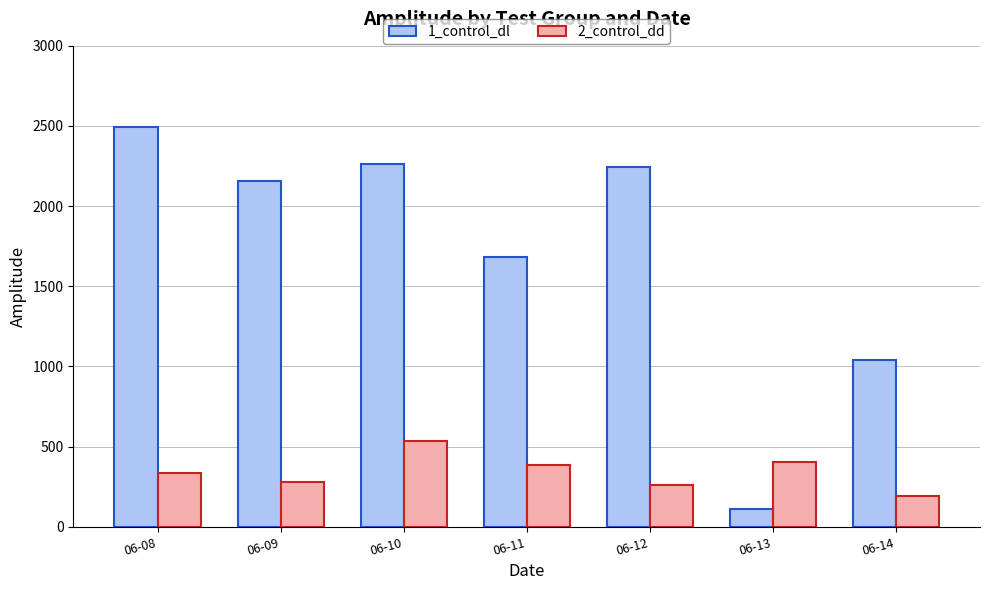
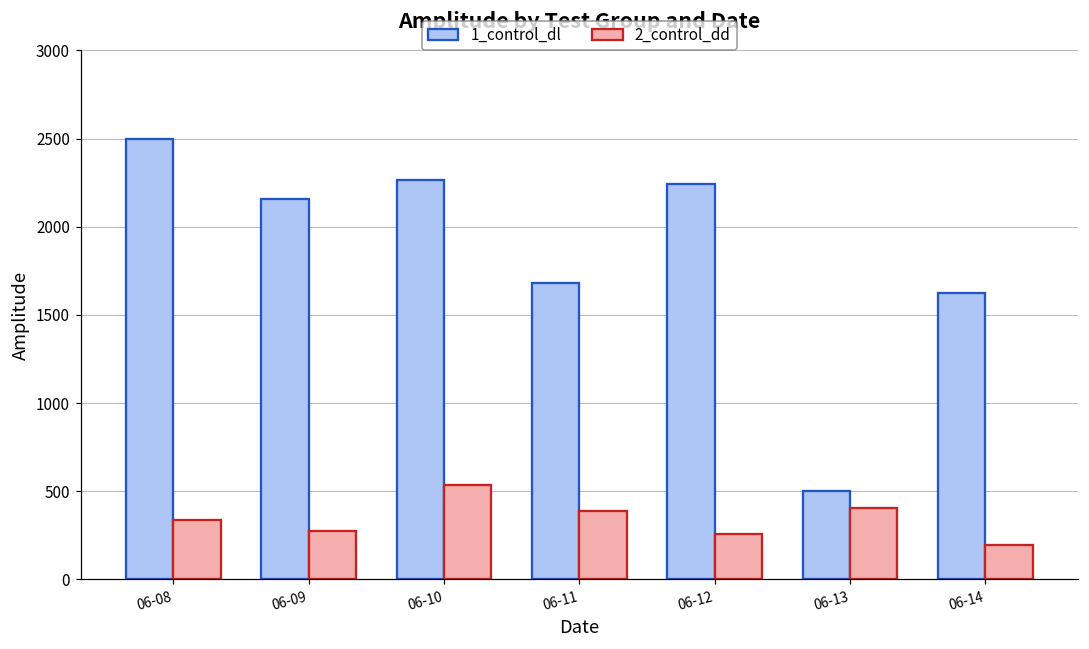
1_control_dl, 06-13: 110 -> 500
1_control_dl, 06-14: 1040 -> 1630
